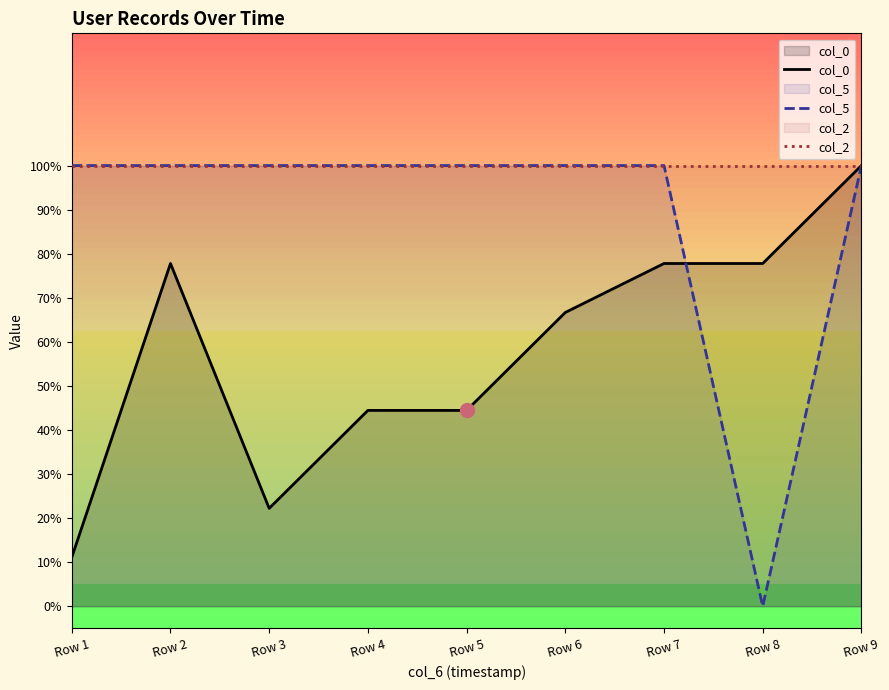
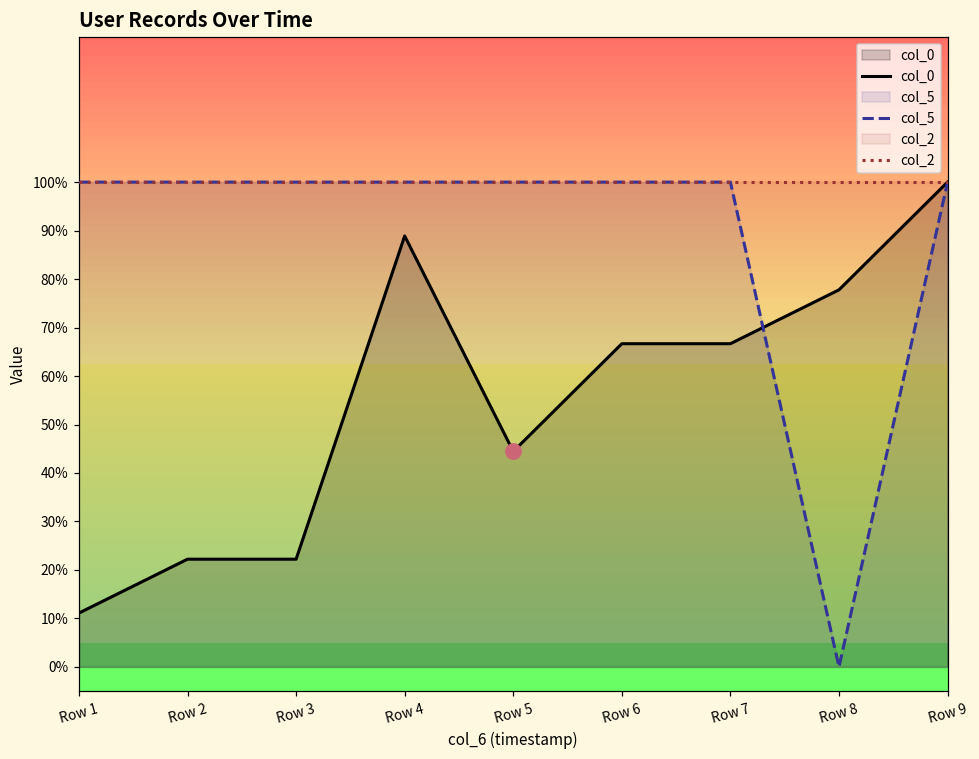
col_0, Row 2: 78% -> 22%
col_0, Row 4: 44% -> 89%
col_0, Row 7: 78% -> 67%
